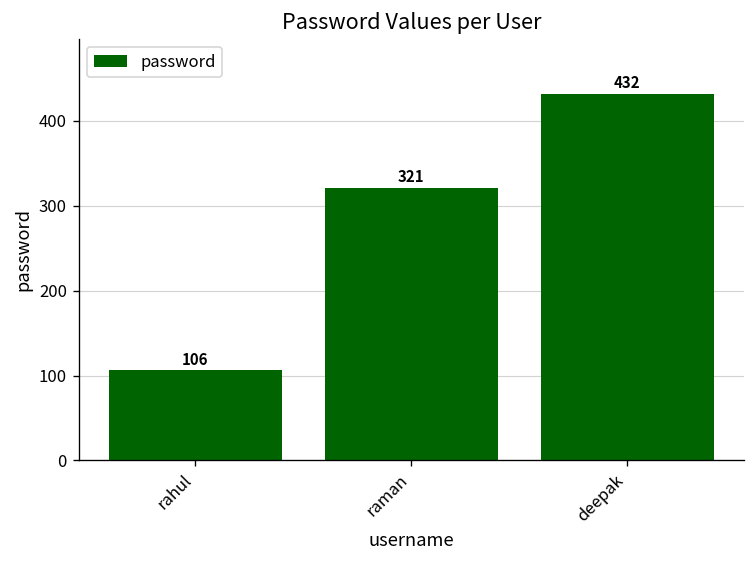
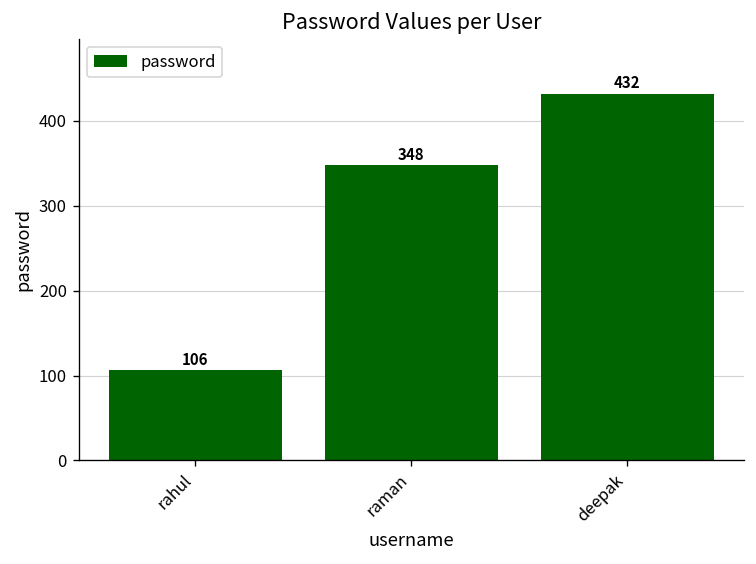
raman: 321 -> 348
